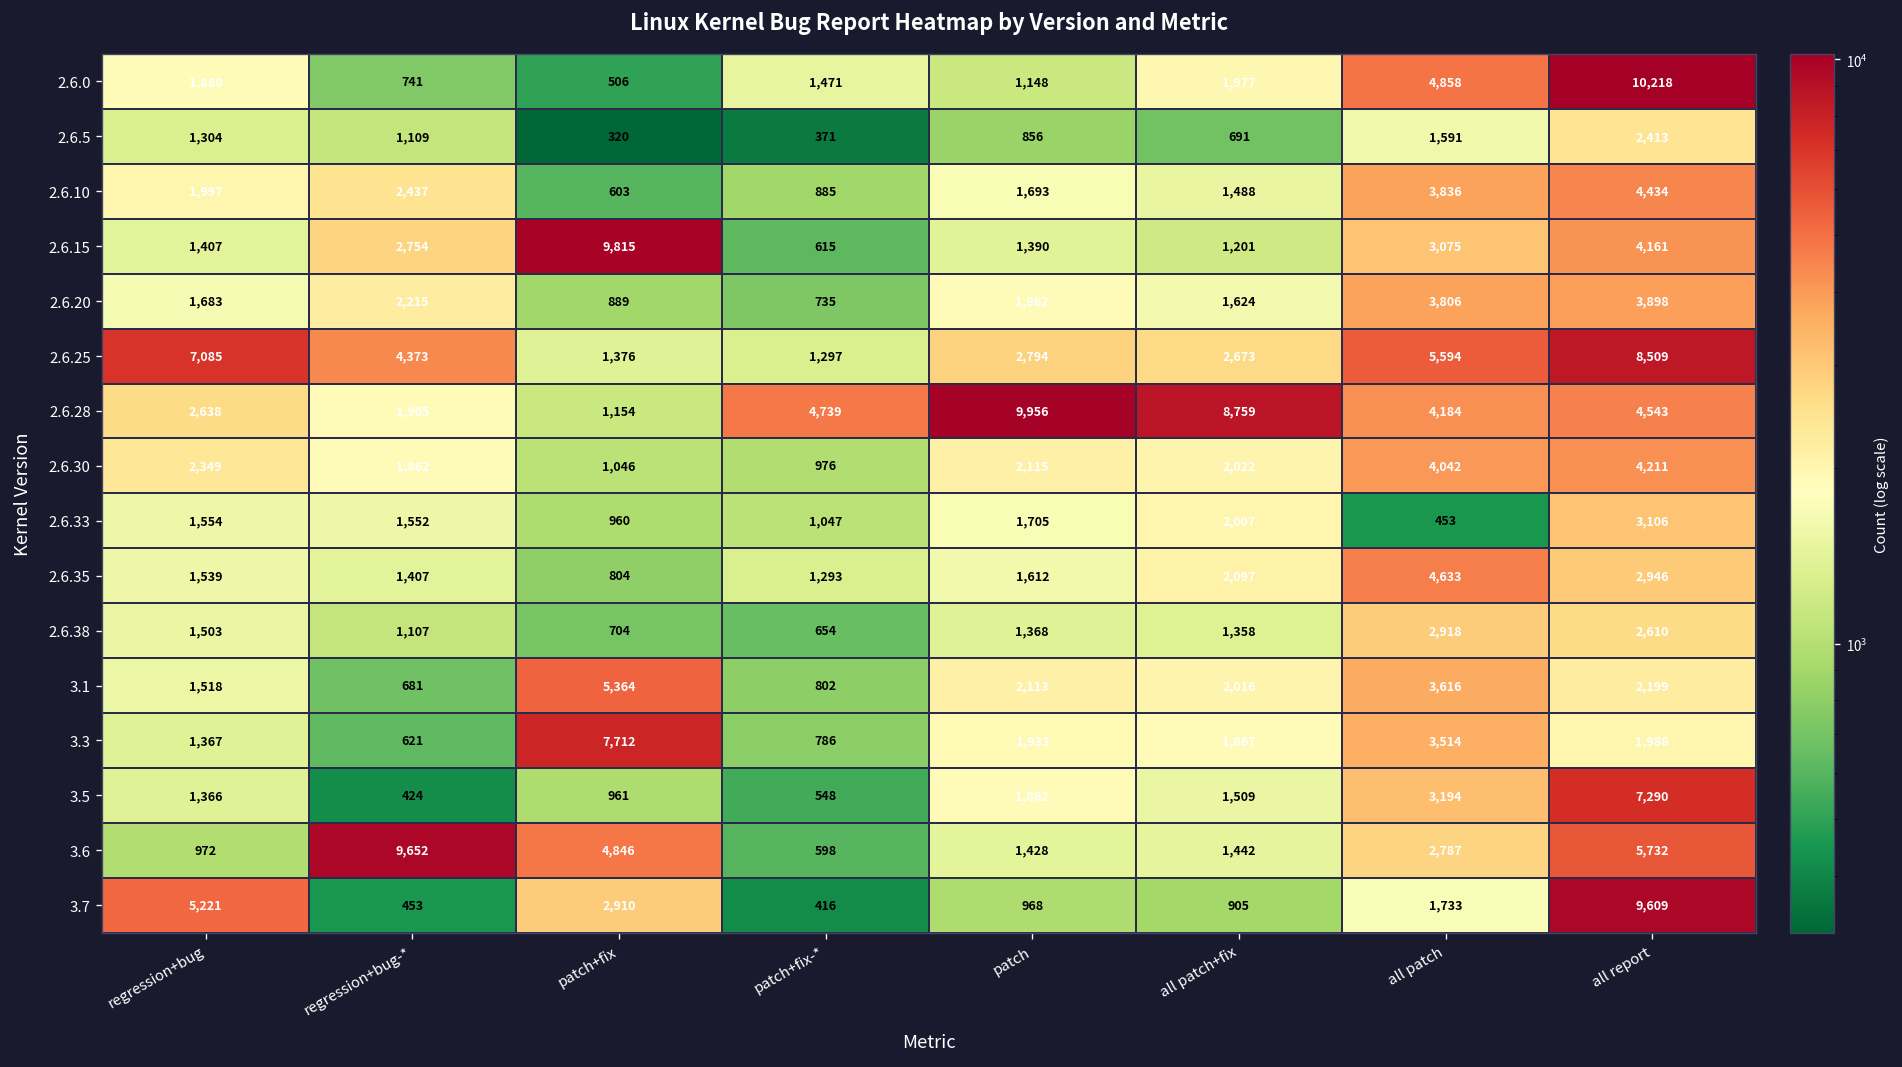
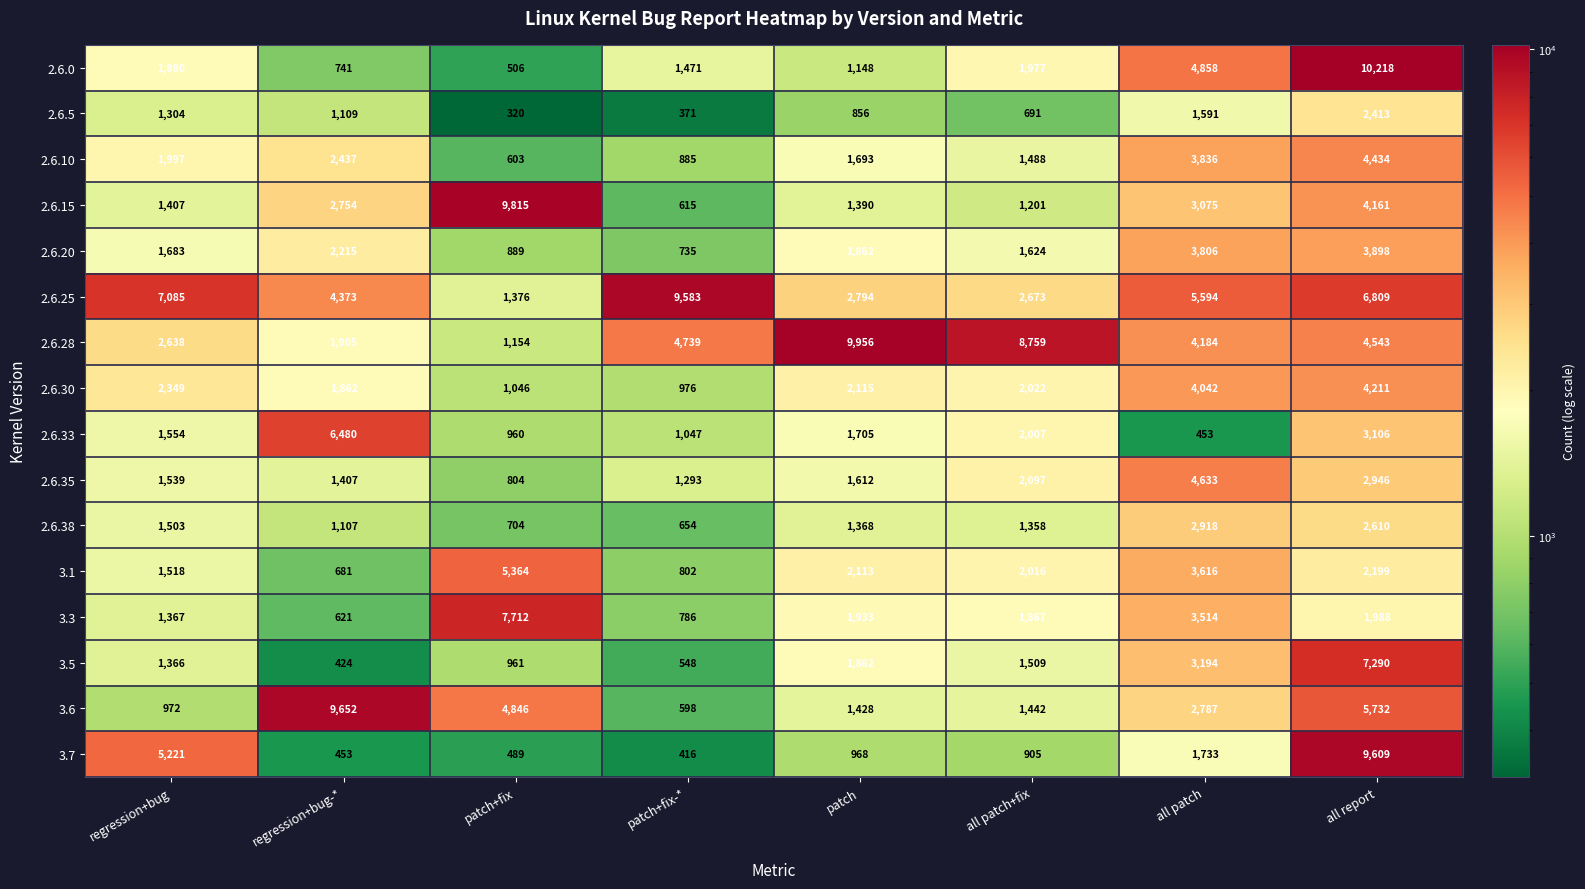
2.6.25, patch+fix-*: 1,297 -> 9,583
2.6.25, all report: 8,509 -> 6,809
2.6.33, regression+bug-*: 1,552 -> 6,480
3.7, patch+fix: 2,910 -> 489
